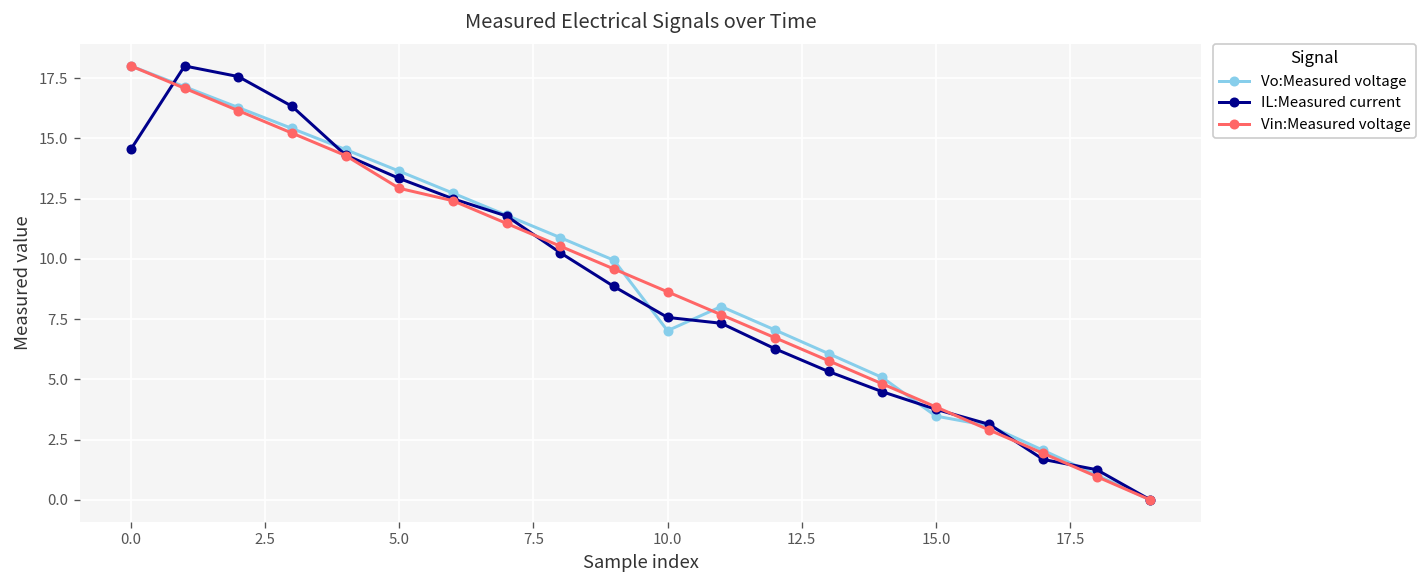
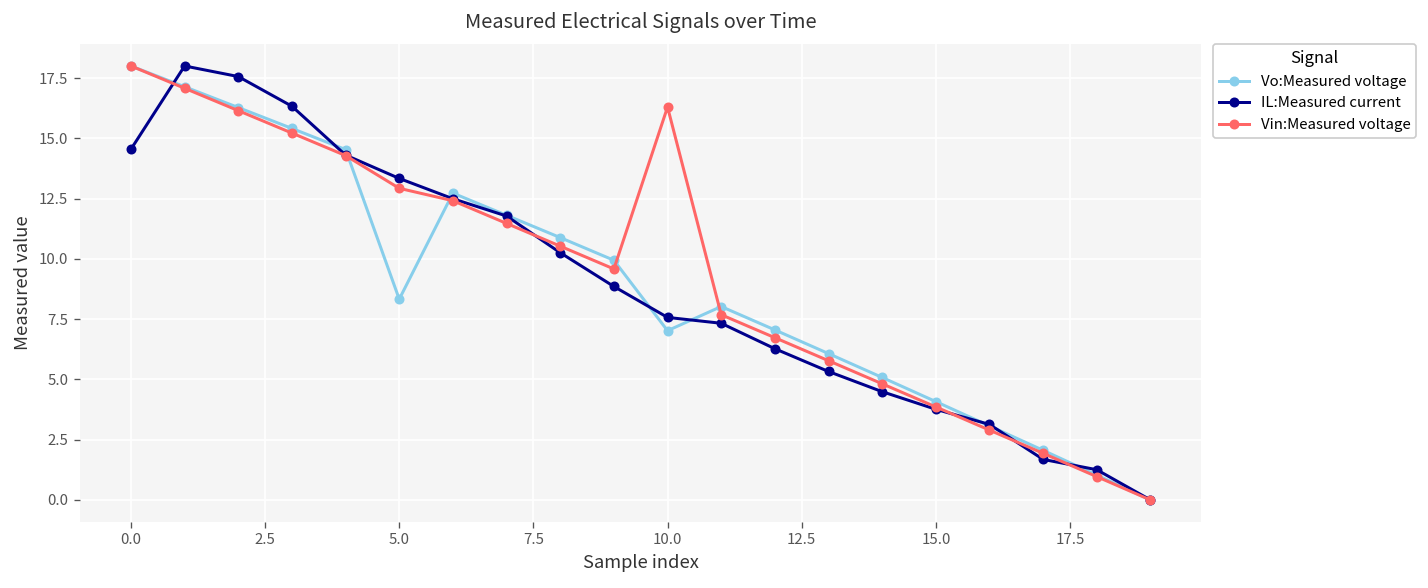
Vo:Measured voltage, 5.0: 13.6 -> 8.3
Vin:Measured voltage, 10.0: 8.6 -> 16.3
Vo:Measured voltage, 15.0: 3.5 -> 4.1
